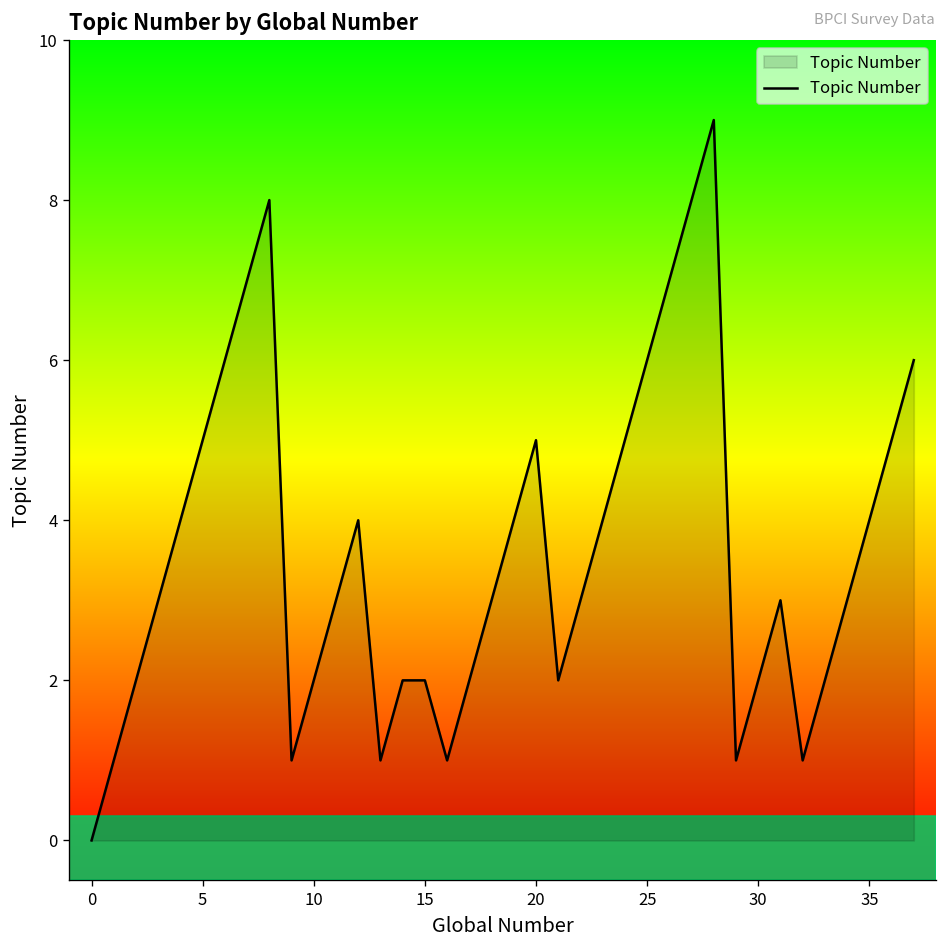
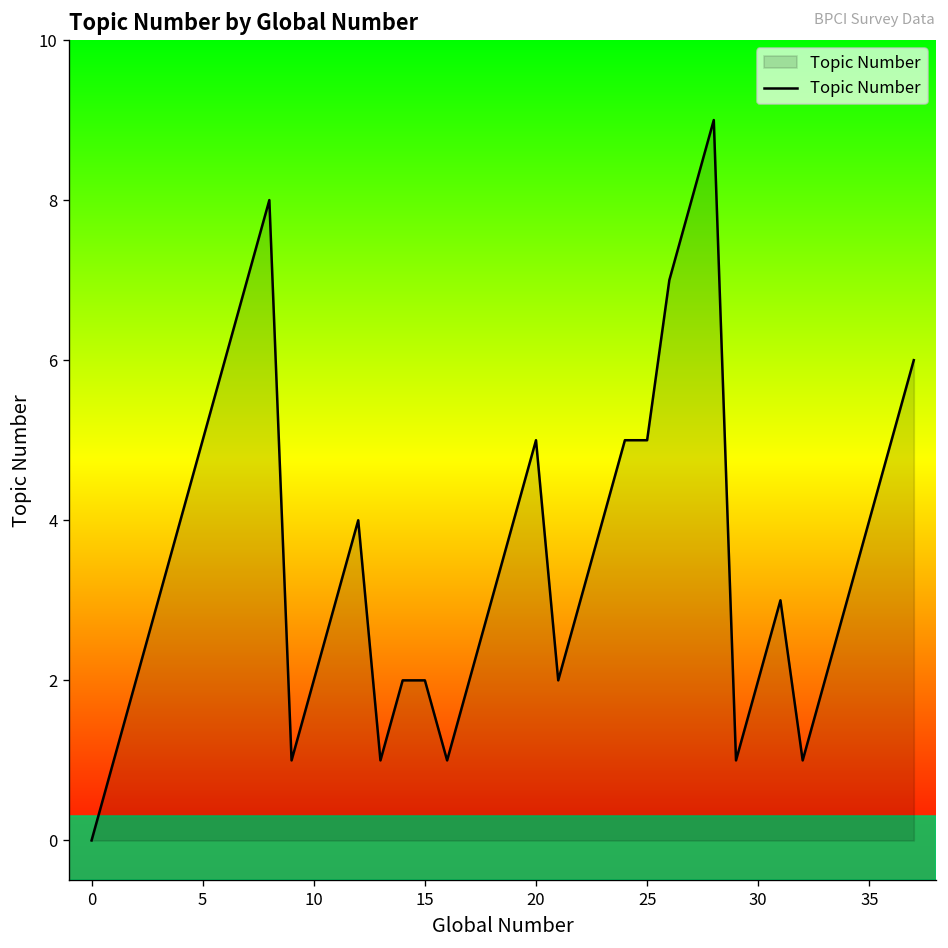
25: 6 -> 5
